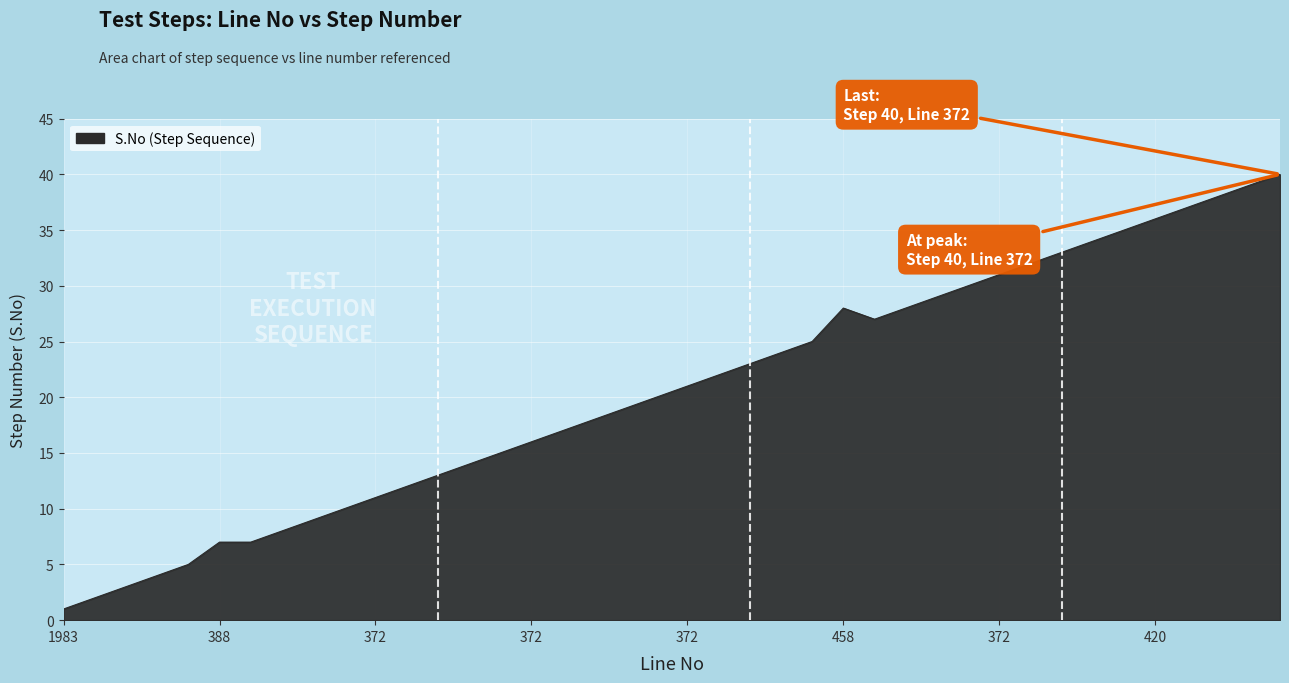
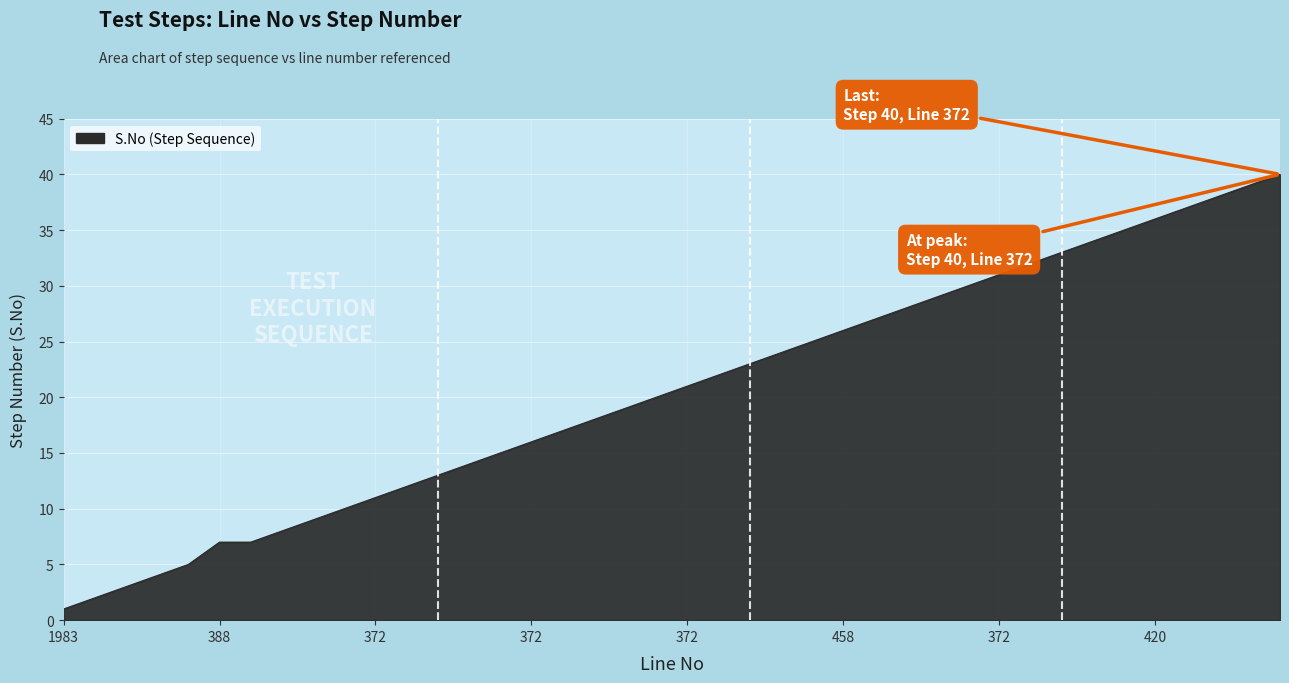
458: 28 -> 26
